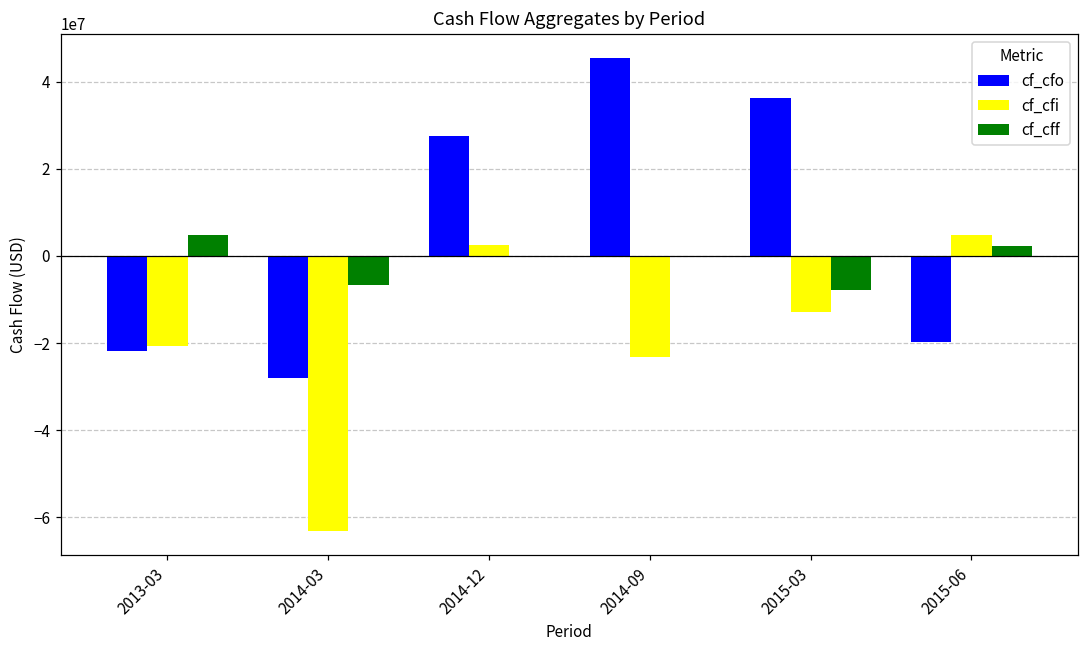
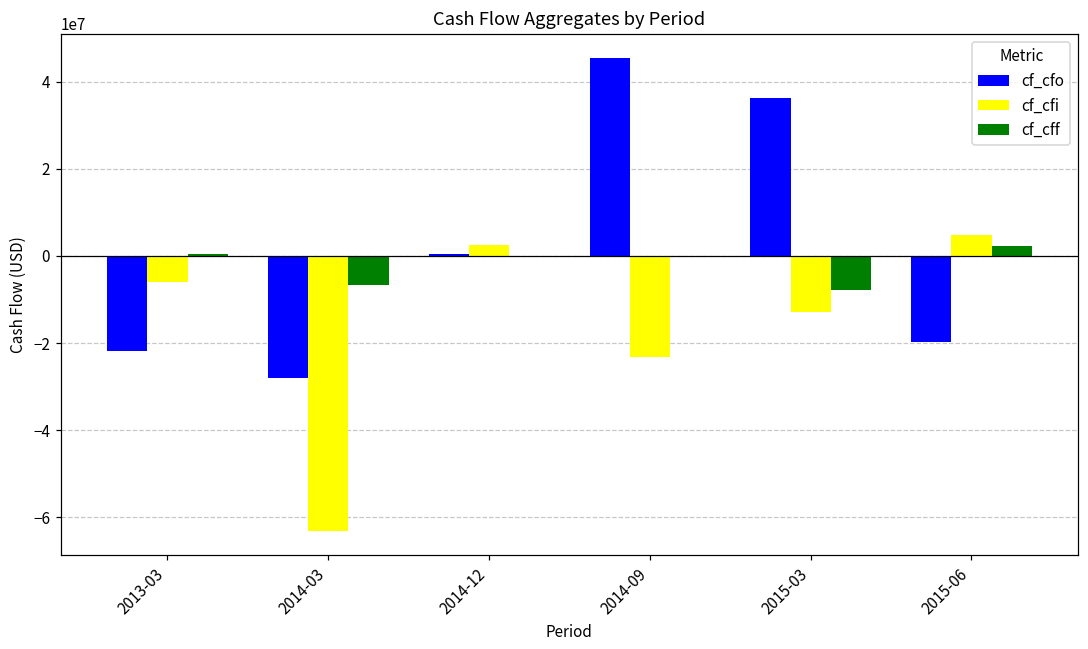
cf_cfi, 2013-03: -21000000 -> -6000000
cf_cff, 2013-03: 5000000 -> 0
cf_cfo, 2014-12: 28000000 -> 0
